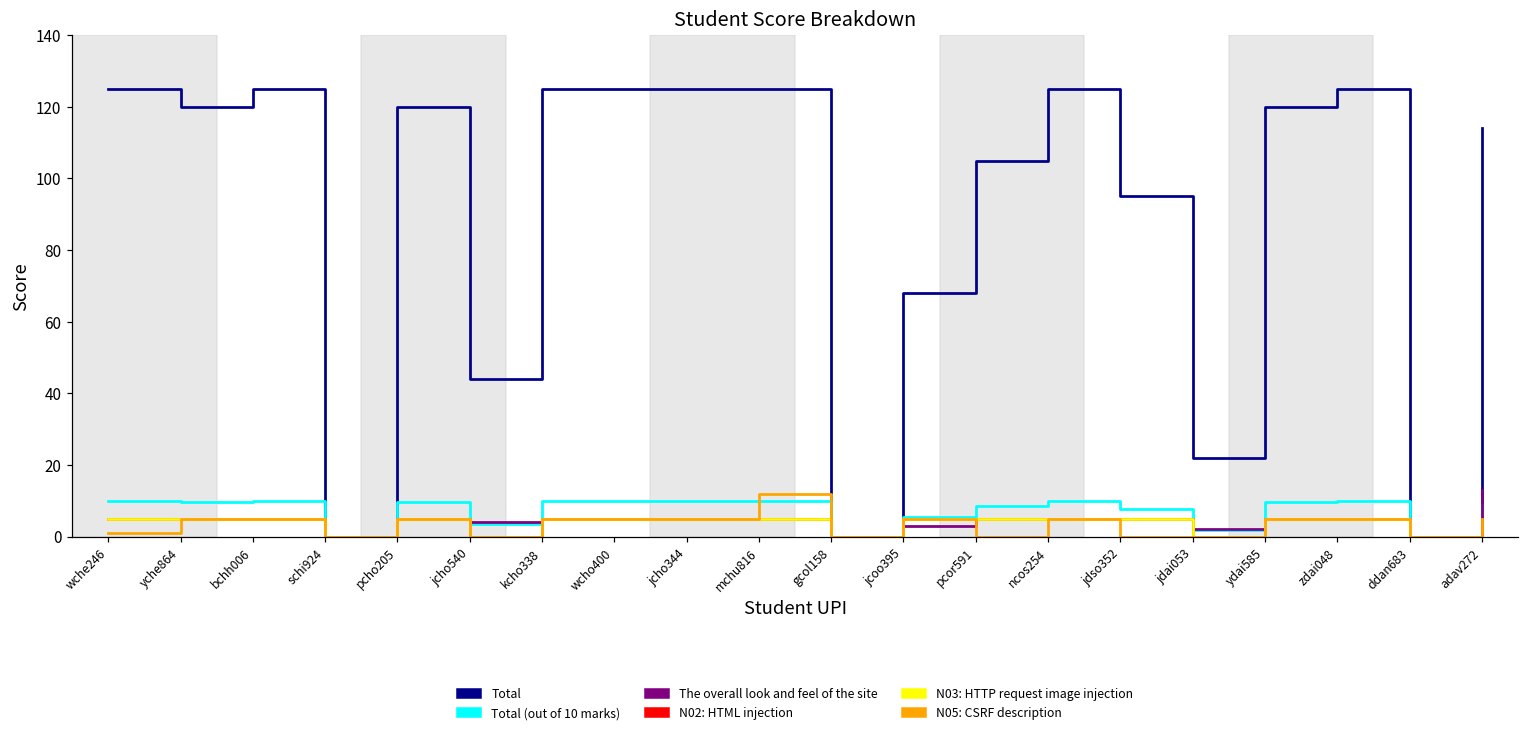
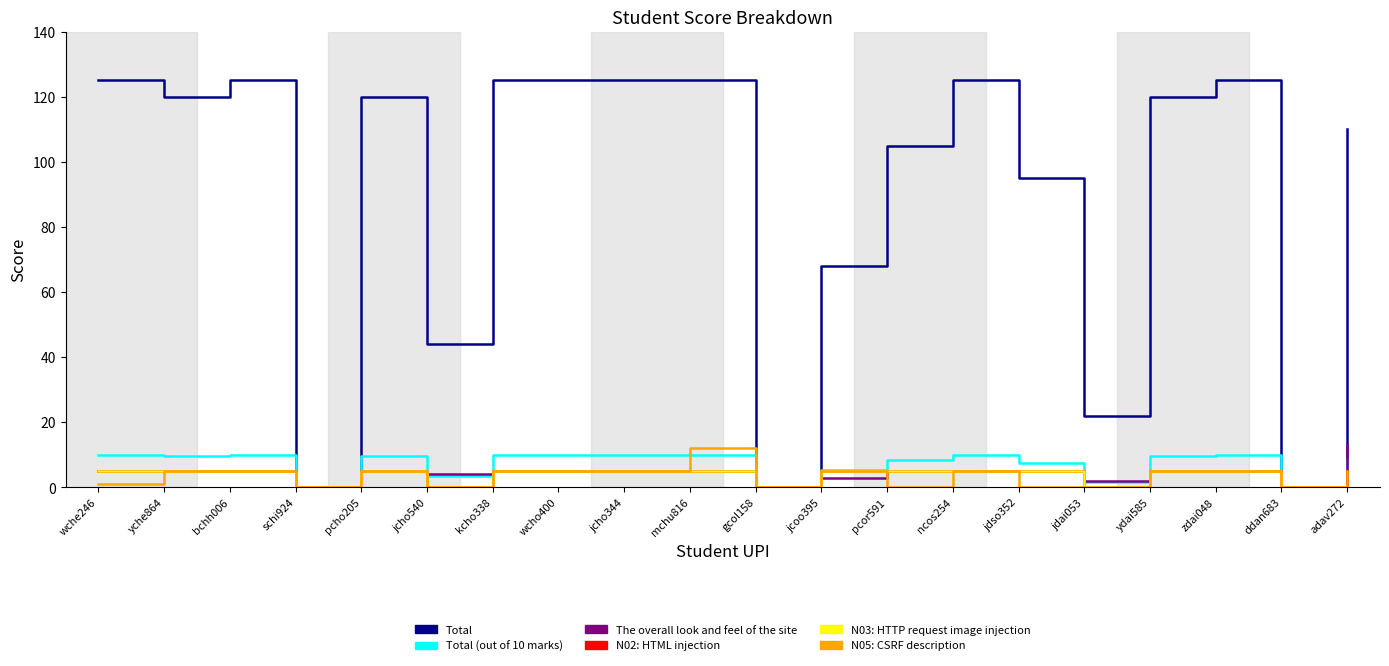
Total, adav272: 114 -> 110
